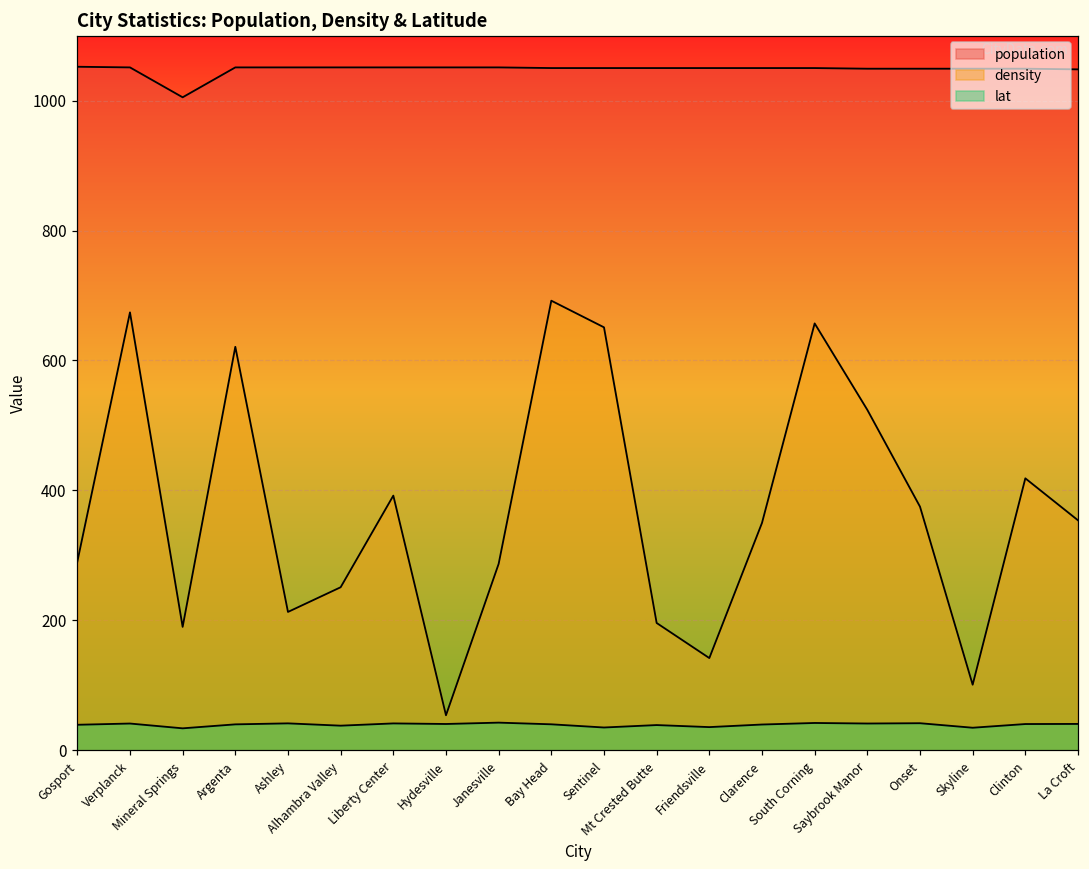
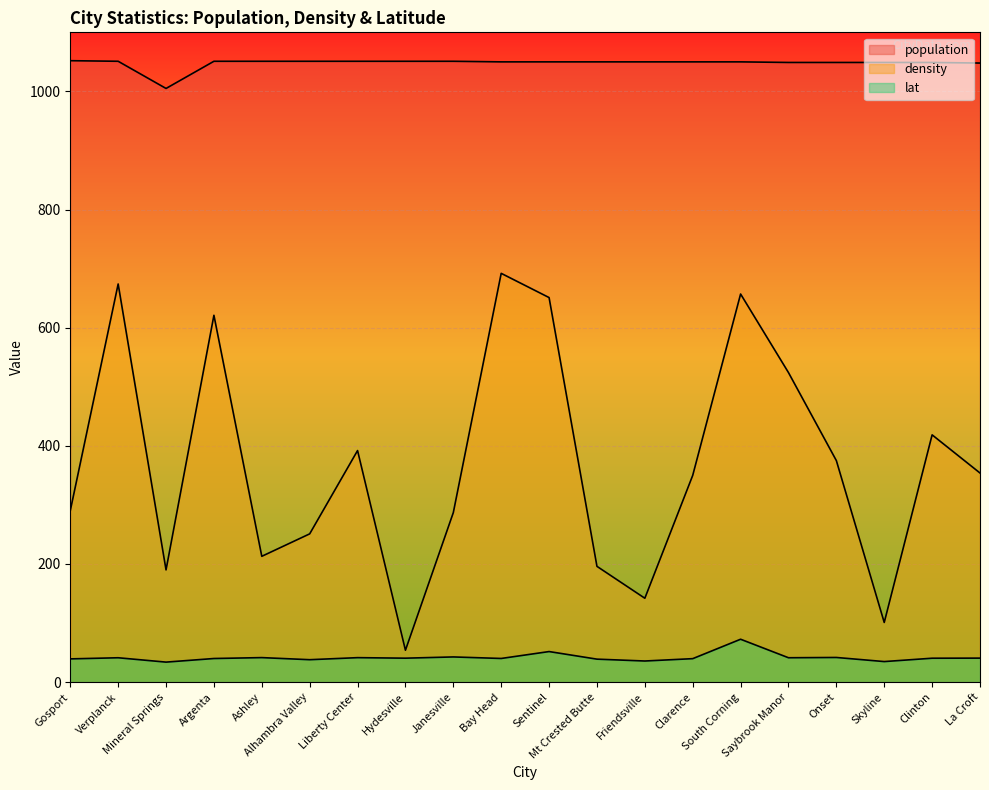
lat, Sentinel: 40 -> 50
lat, South Corning: 40 -> 70
